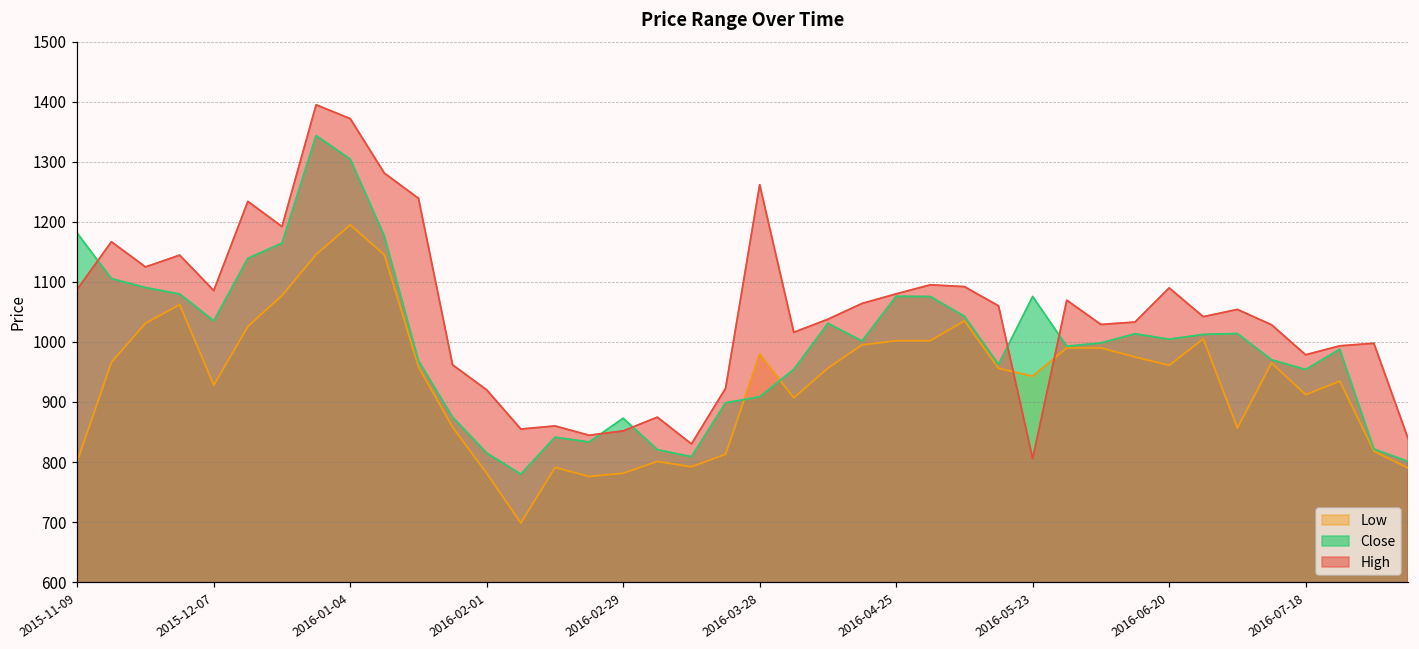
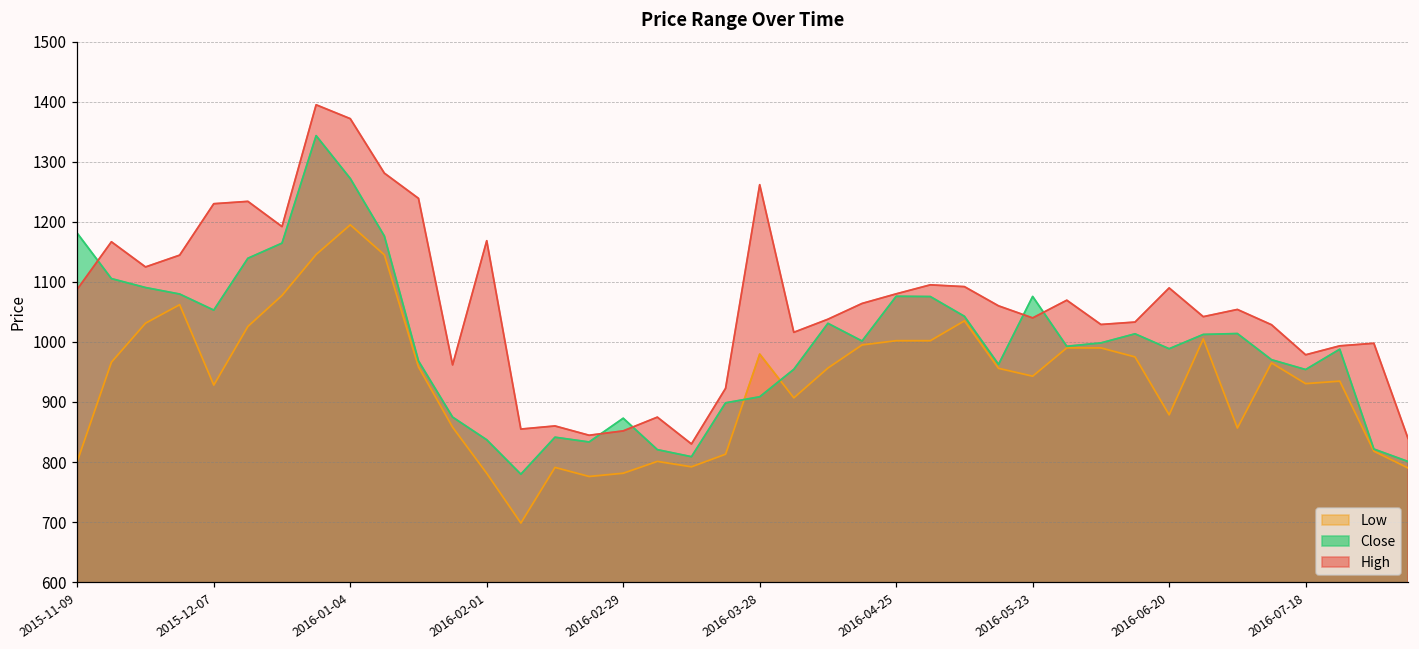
Close, 2015-12-07: 1040 -> 1050
High, 2015-12-07: 1090 -> 1230
Close, 2016-01-04: 1300 -> 1270
Close, 2016-02-01: 810 -> 840
High, 2016-02-01: 920 -> 1170
High, 2016-05-23: 810 -> 1040
Low, 2016-06-20: 960 -> 880
Close, 2016-06-20: 1000 -> 990
Low, 2016-07-18: 910 -> 930
